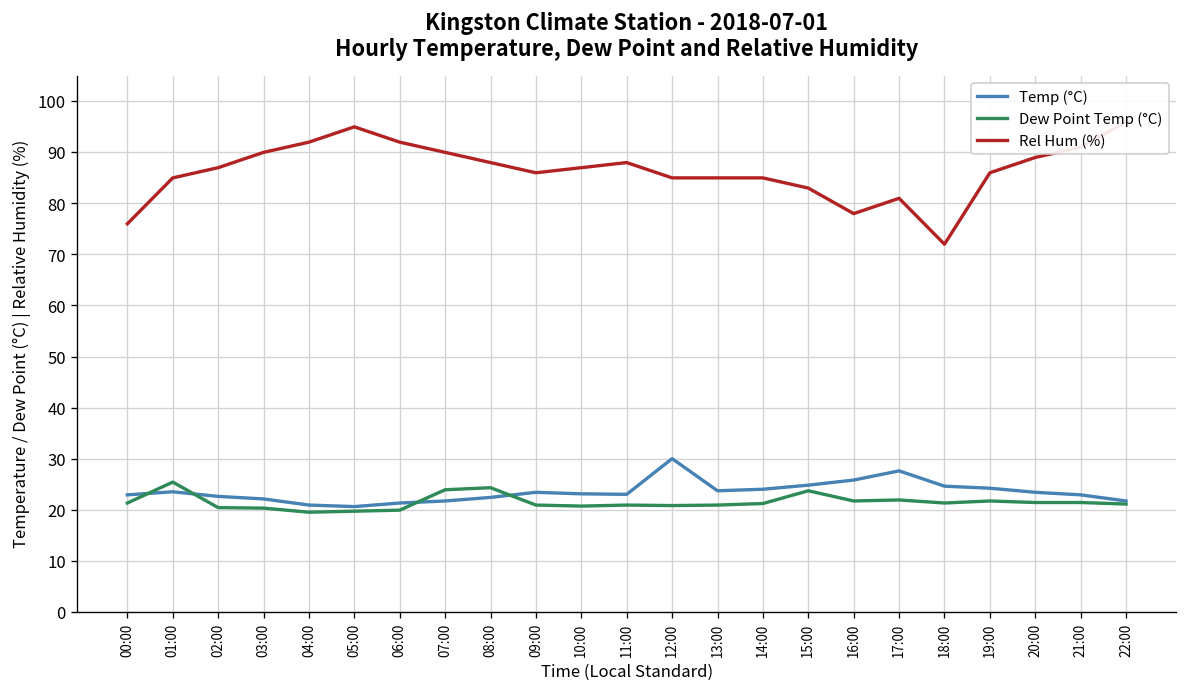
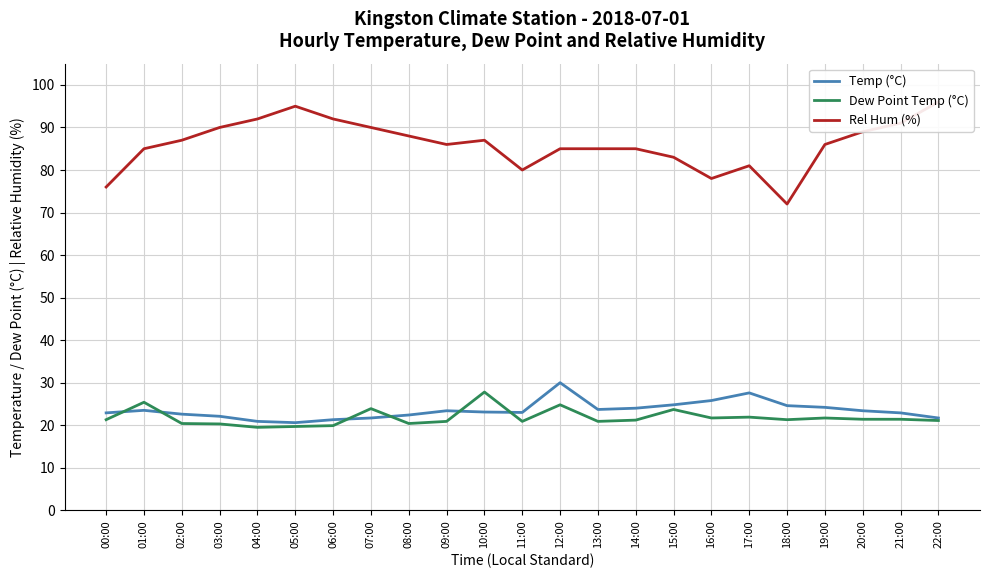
Dew Point Temp (°C), 08:00: 24 -> 20
Dew Point Temp (°C), 10:00: 21 -> 28
Rel Hum (%), 11:00: 88 -> 80
Dew Point Temp (°C), 12:00: 21 -> 25
